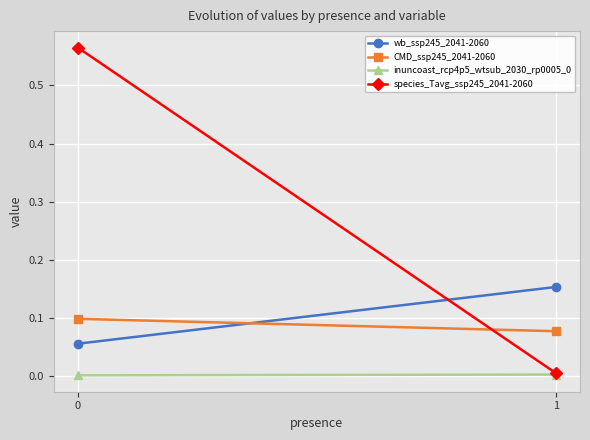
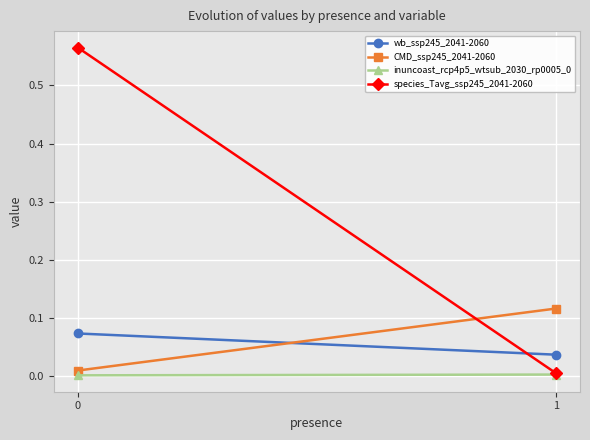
wb_ssp245_2041-2060, 0: 0.06 -> 0.07
CMD_ssp245_2041-2060, 0: 0.10 -> 0.01
wb_ssp245_2041-2060, 1: 0.15 -> 0.04
CMD_ssp245_2041-2060, 1: 0.08 -> 0.12
